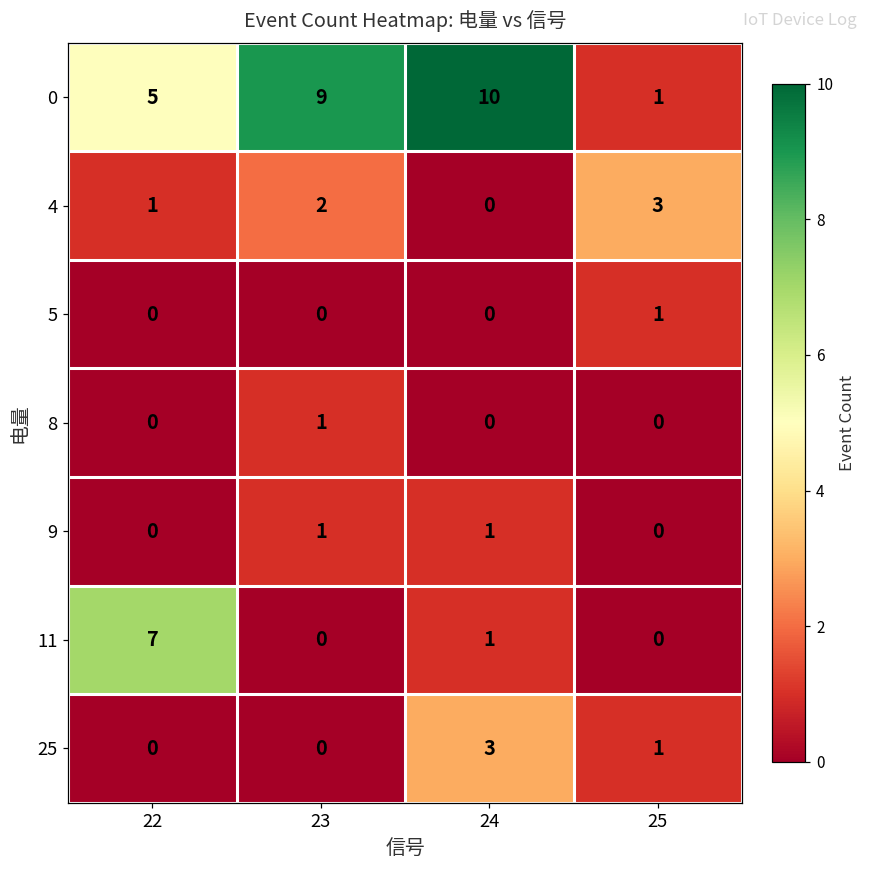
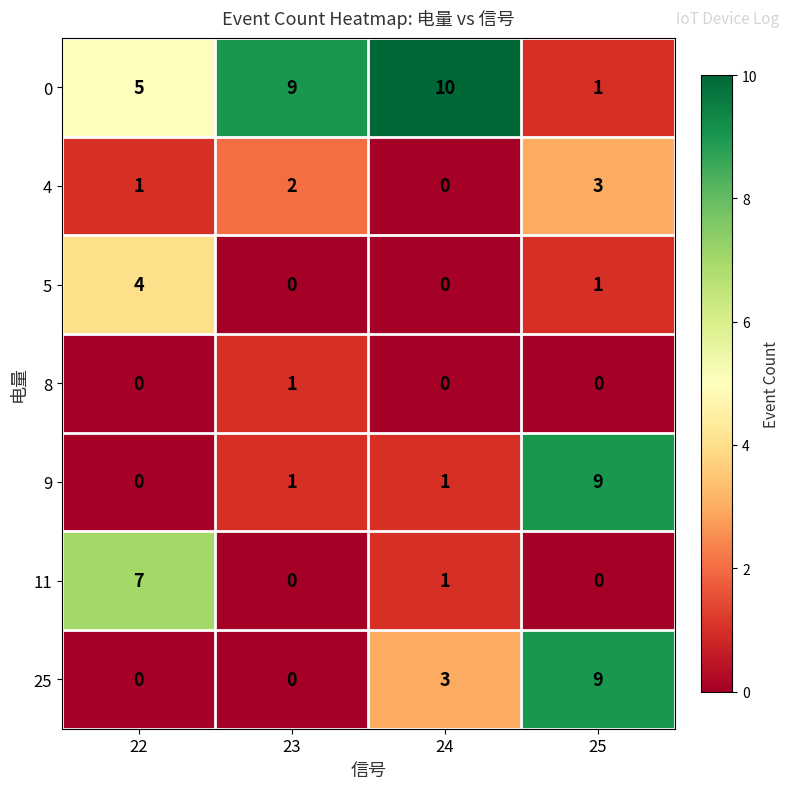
5, 22: 0 -> 4
9, 25: 0 -> 9
25, 25: 1 -> 9
